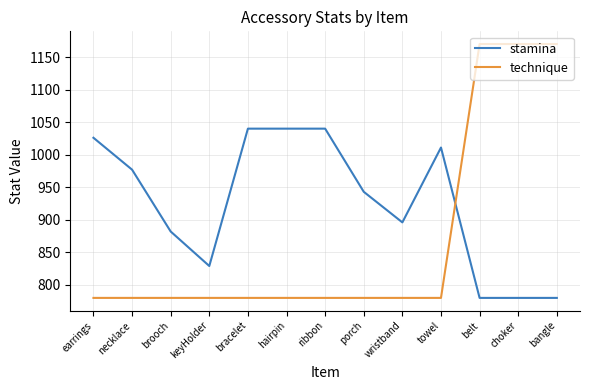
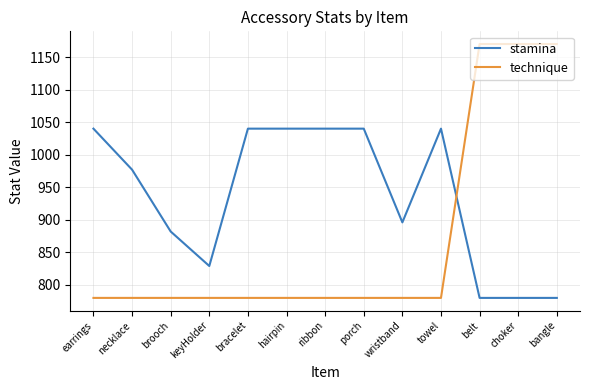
stamina, earrings: 1030 -> 1040
stamina, porch: 940 -> 1040
stamina, towel: 1010 -> 1040
